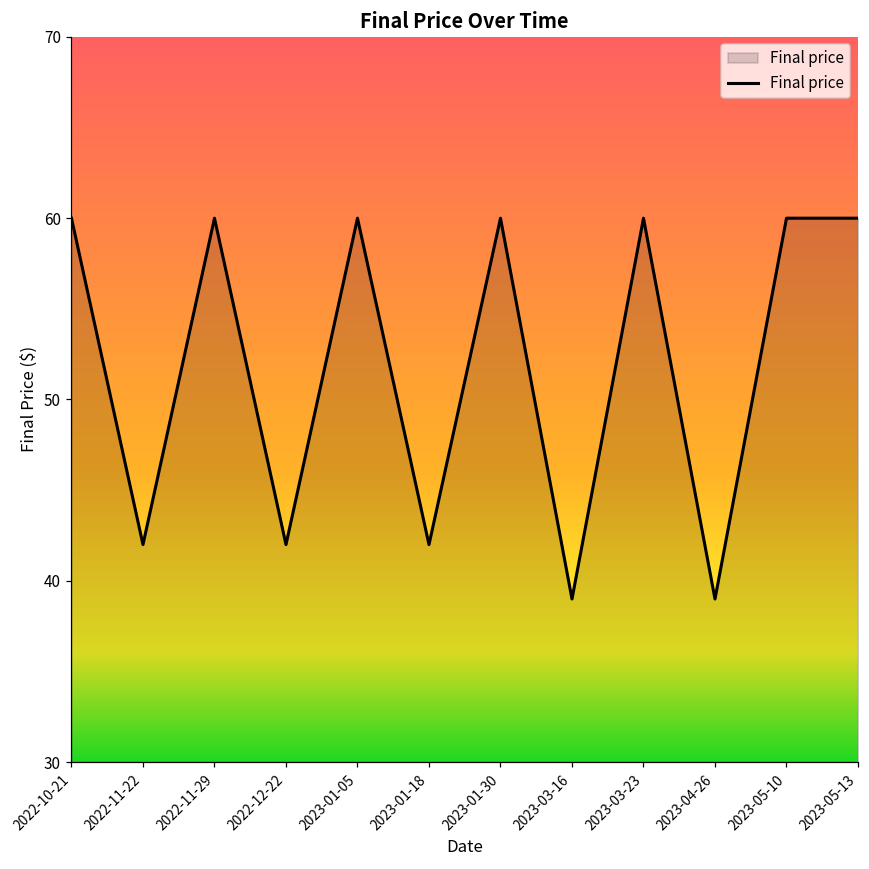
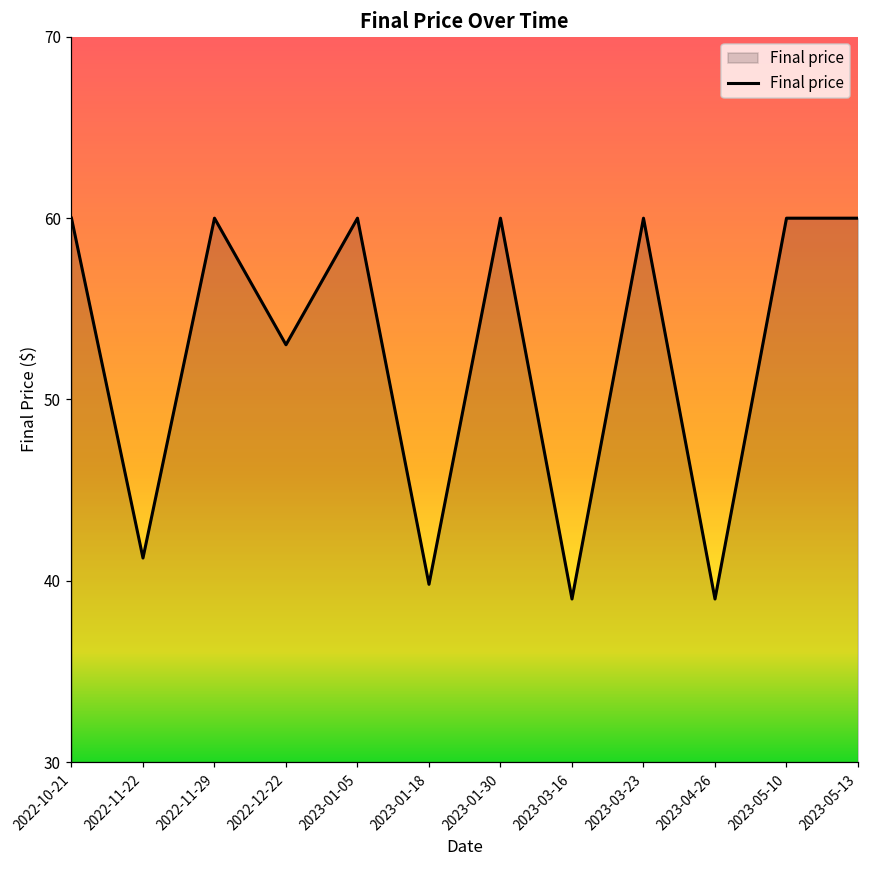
2022-11-22: 42.0 -> 41.3
2022-12-22: 42.0 -> 53.0
2023-01-18: 42.0 -> 39.8
